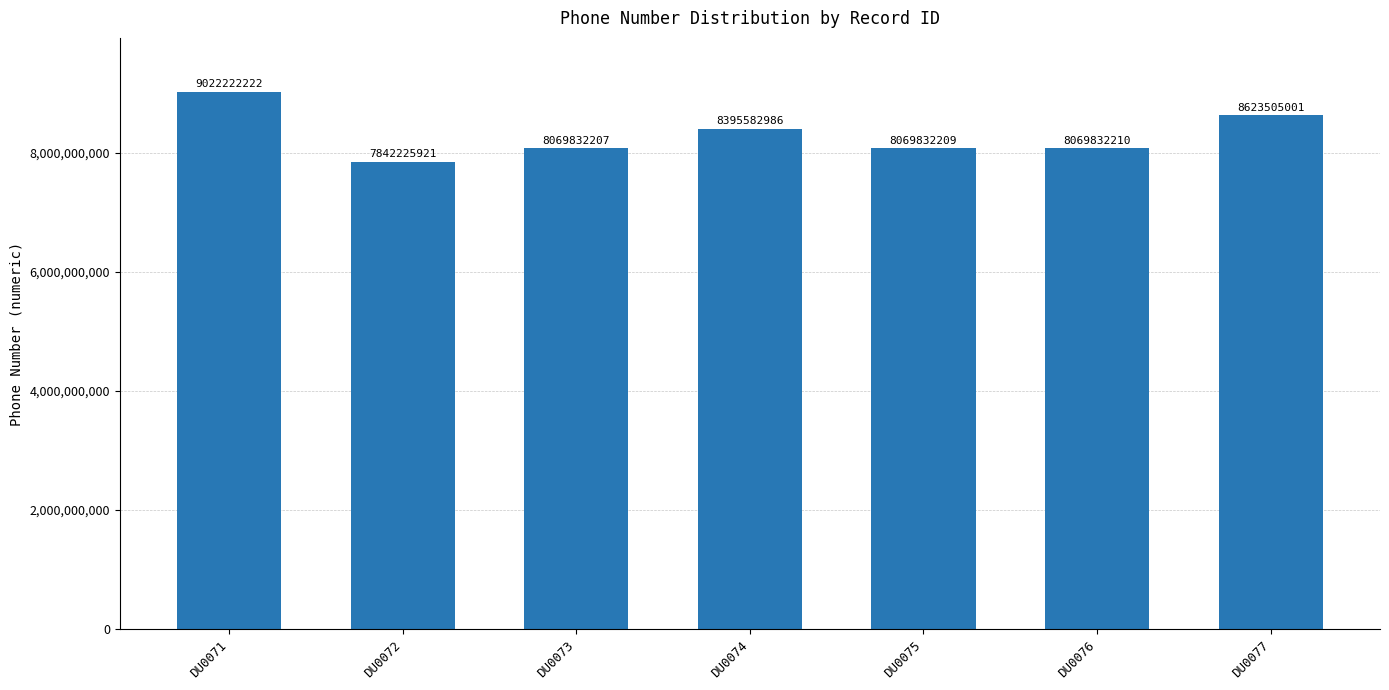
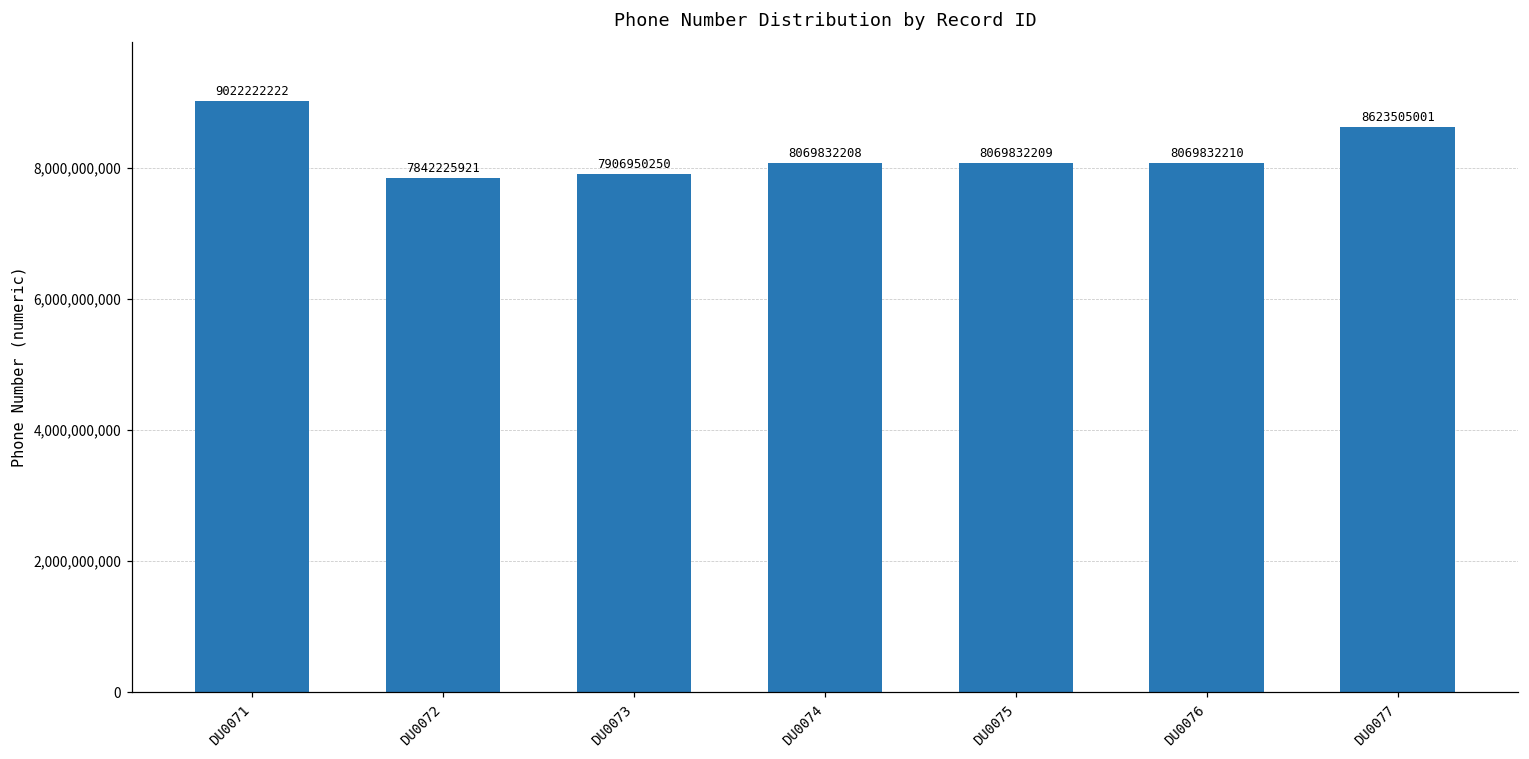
DU0073: 8069832207 -> 7906950250
DU0074: 8395582986 -> 8069832208
